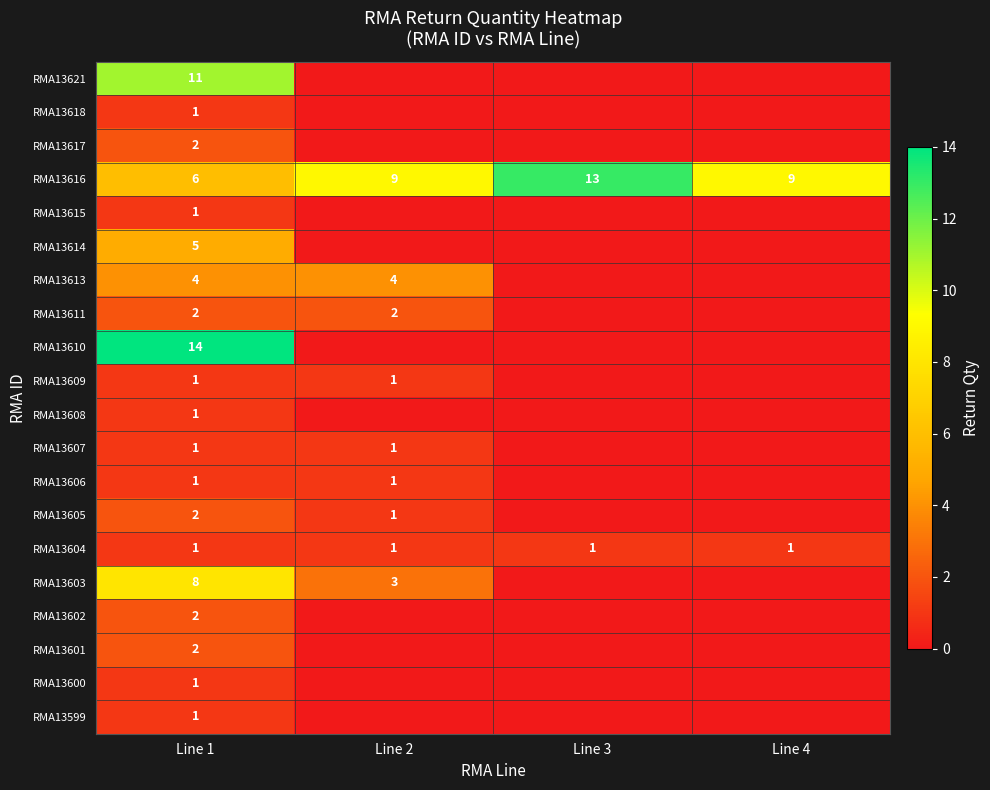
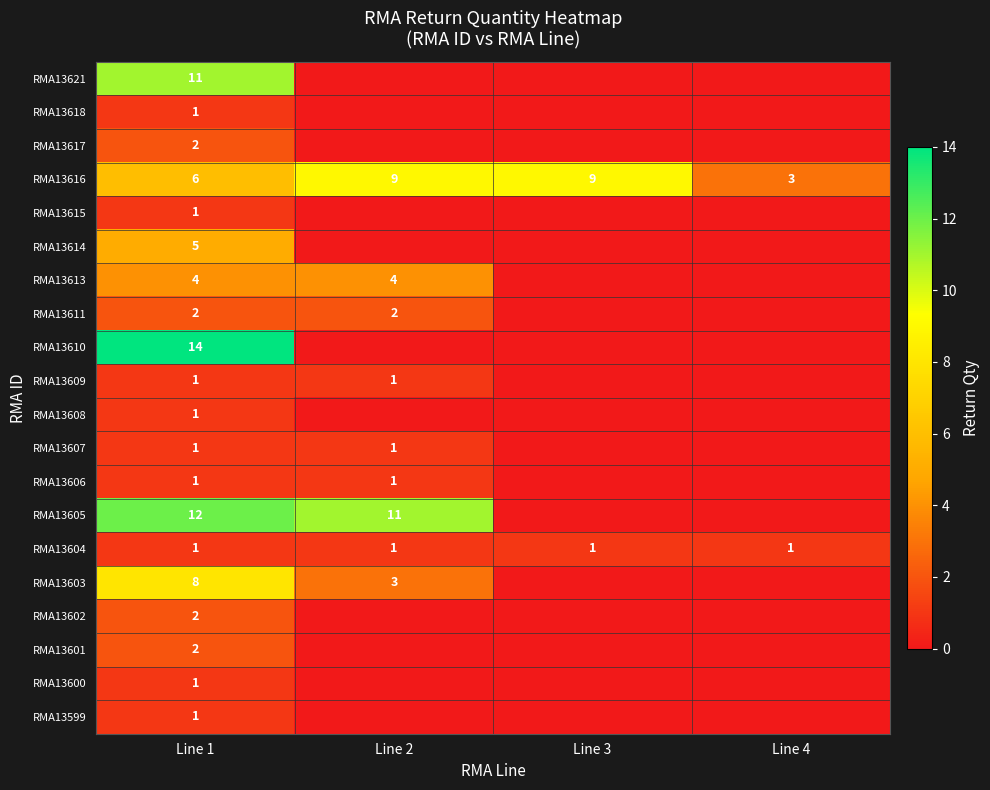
RMA13616, Line 3: 13 -> 9
RMA13616, Line 4: 9 -> 3
RMA13605, Line 1: 2 -> 12
RMA13605, Line 2: 1 -> 11
